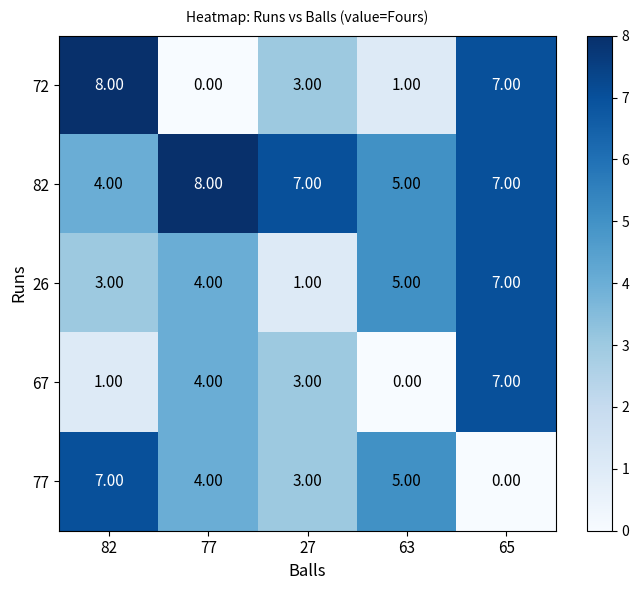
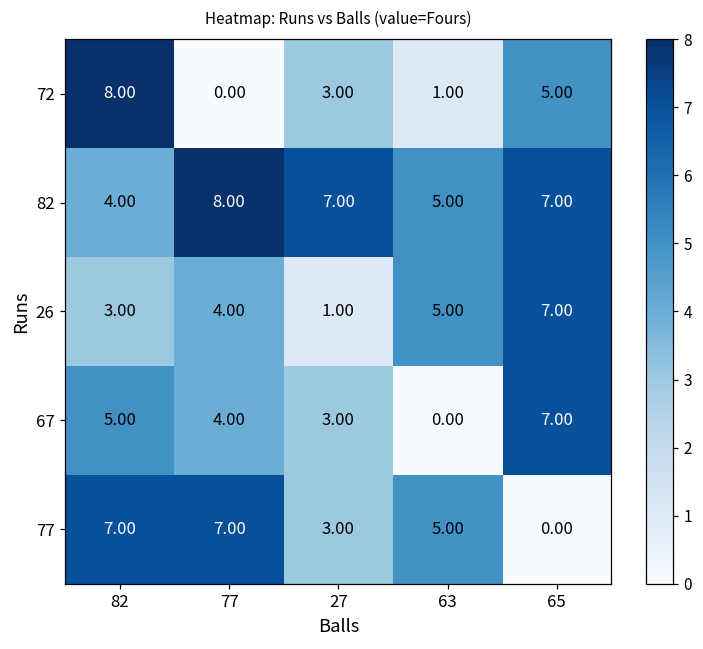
72, 65: 7.00 -> 5.00
67, 82: 1.00 -> 5.00
77, 77: 4.00 -> 7.00
